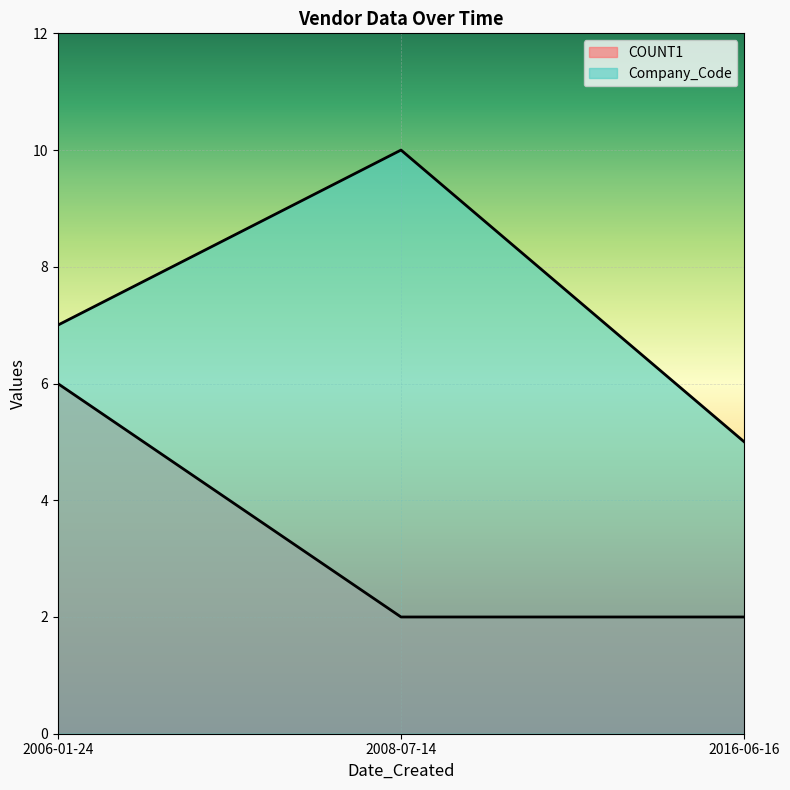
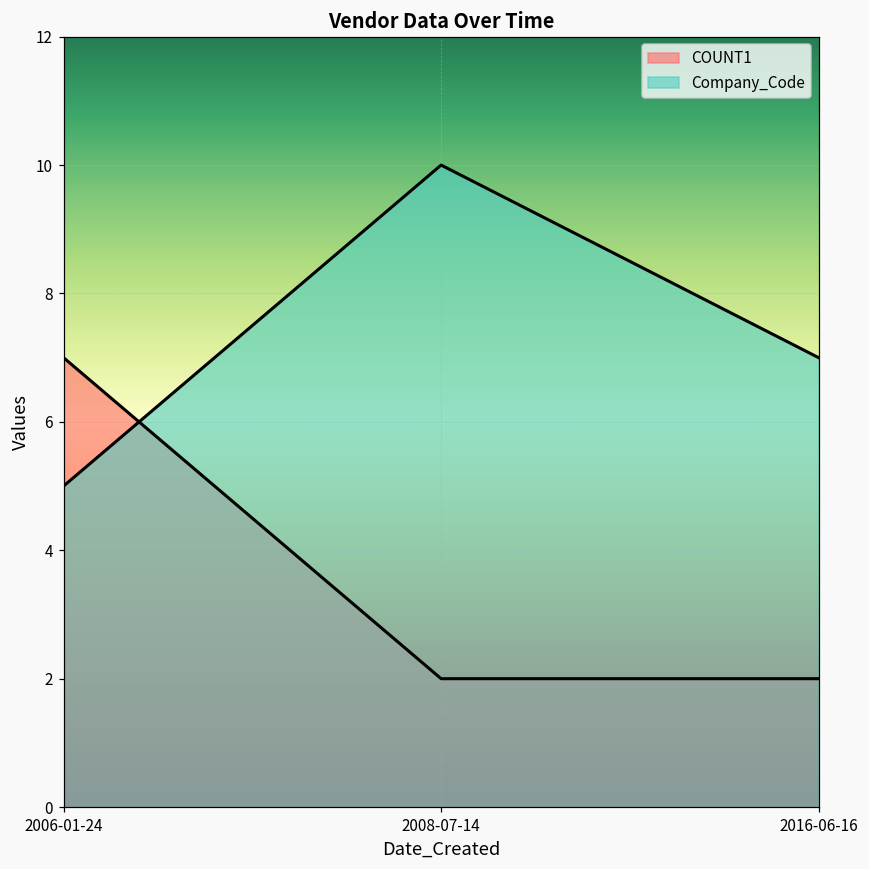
COUNT1, 2006-01-24: 6 -> 7
Company_Code, 2006-01-24: 7 -> 5
Company_Code, 2016-06-16: 5 -> 7
